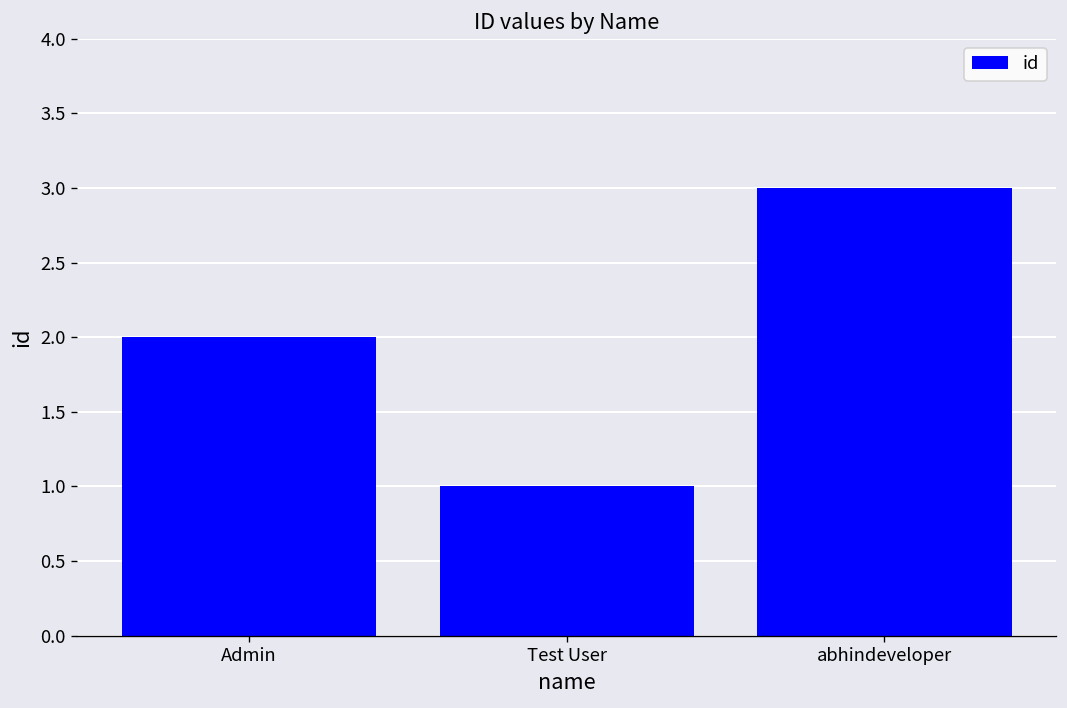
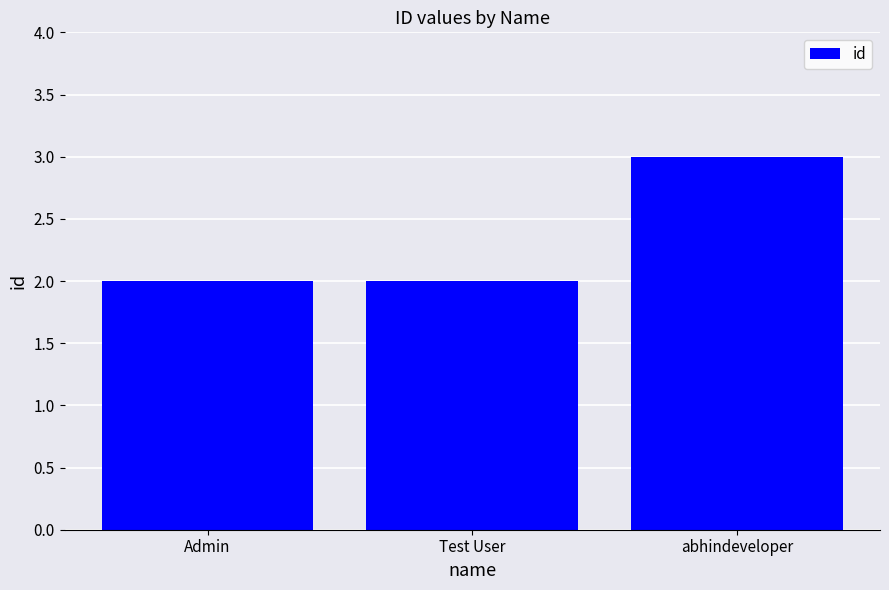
Test User: 1 -> 2
